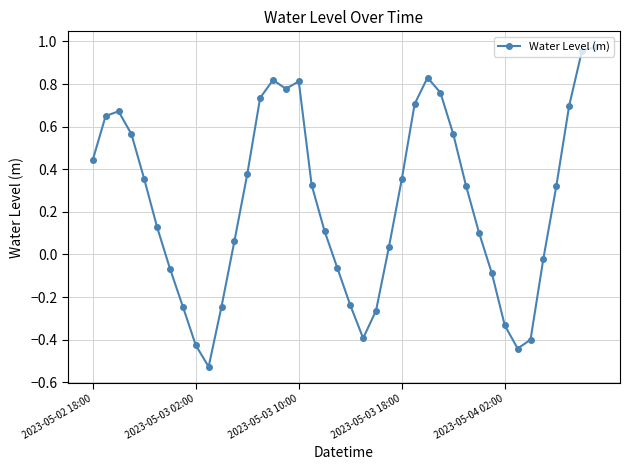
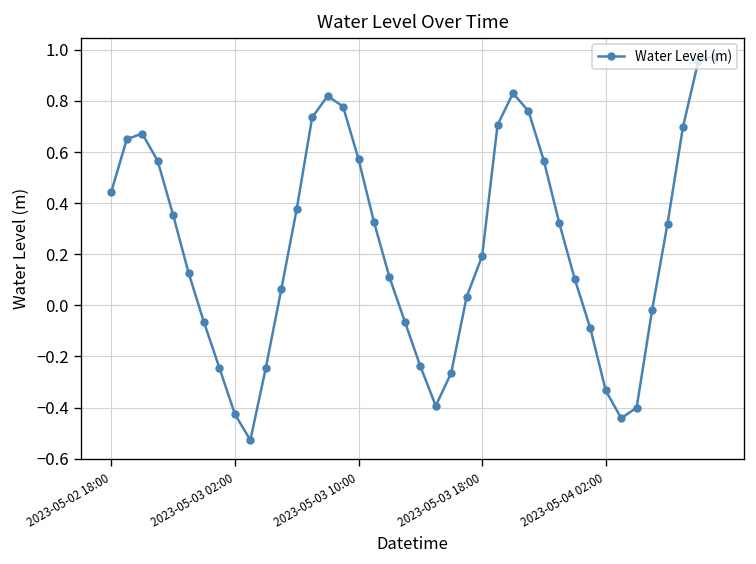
2023-05-03 10:00: 0.81 -> 0.57
2023-05-03 18:00: 0.35 -> 0.19
